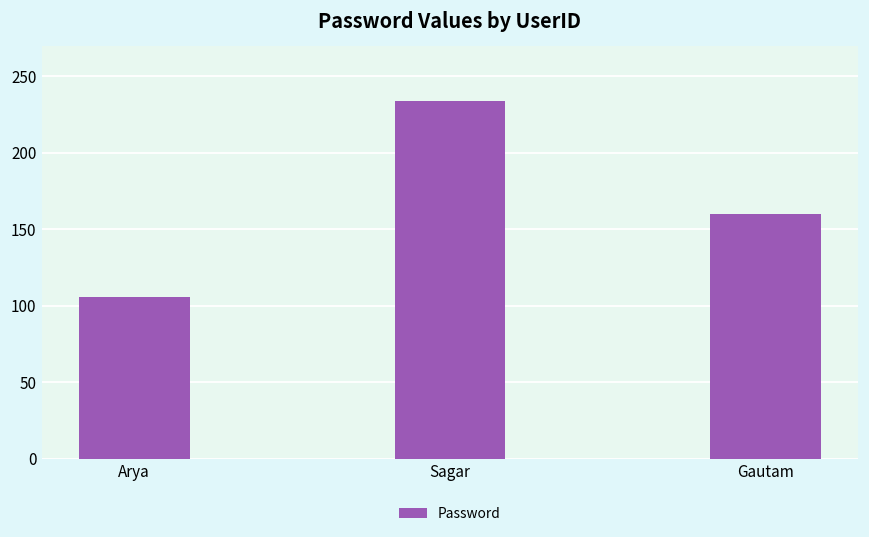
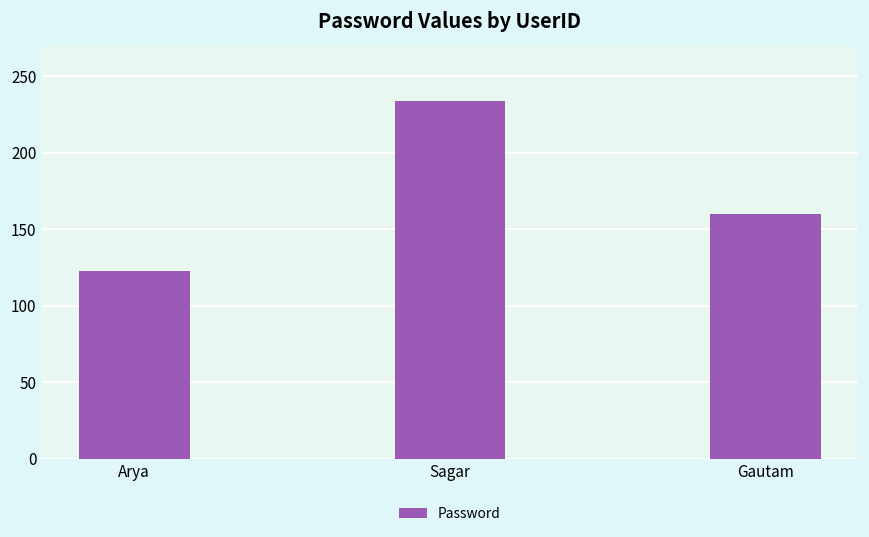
Arya: 106 -> 123
